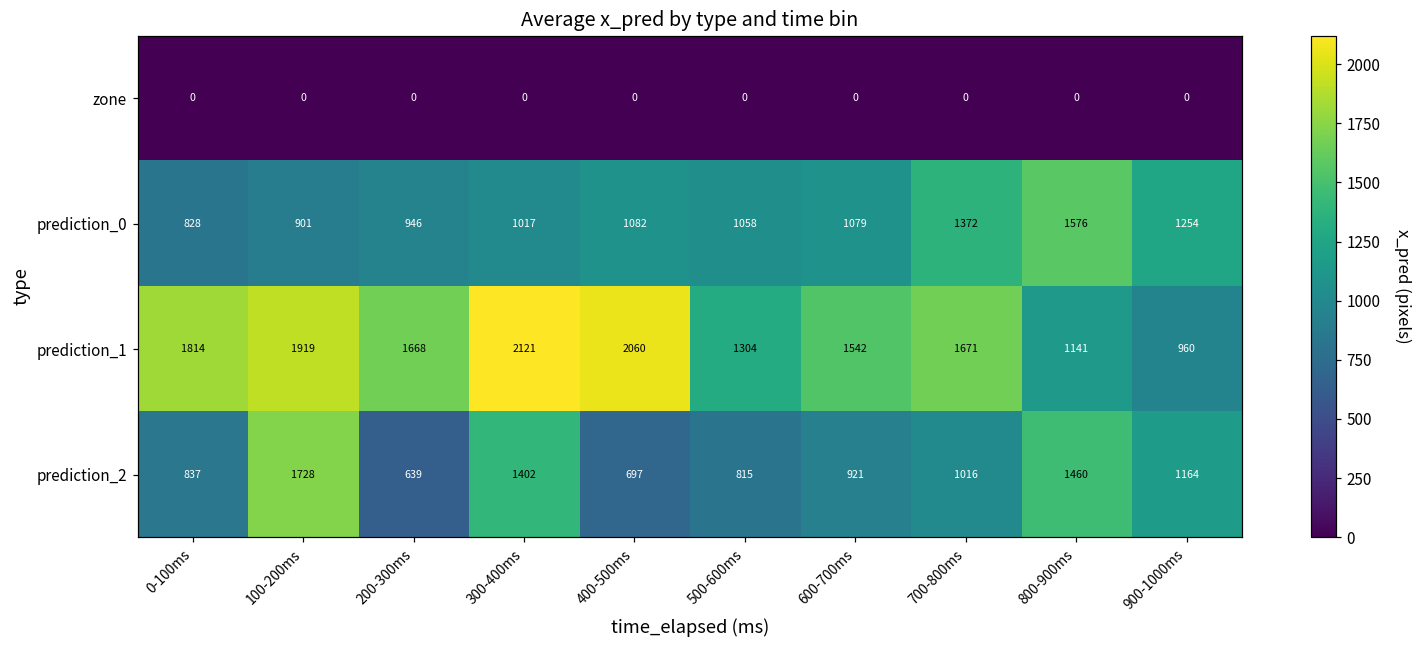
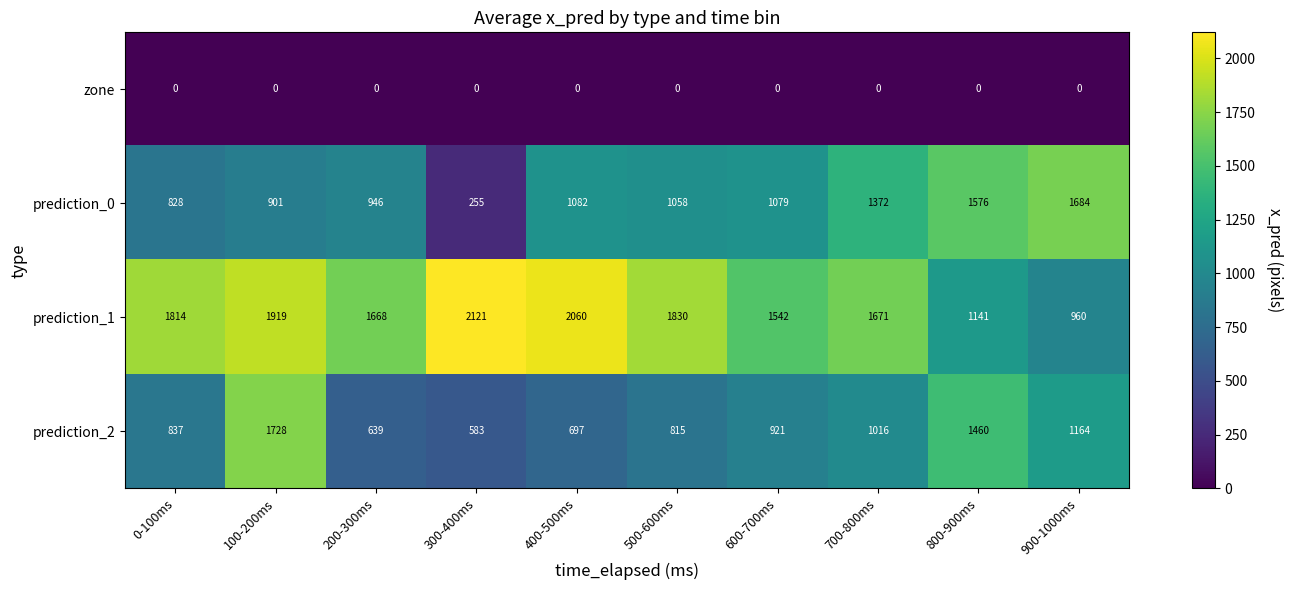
prediction_0, 300-400ms: 1017 -> 255
prediction_0, 900-1000ms: 1254 -> 1684
prediction_1, 500-600ms: 1304 -> 1830
prediction_2, 300-400ms: 1402 -> 583
